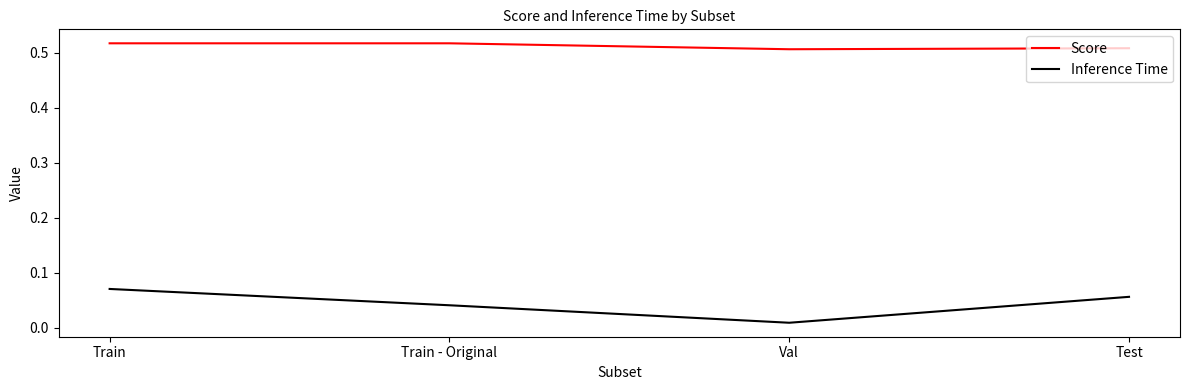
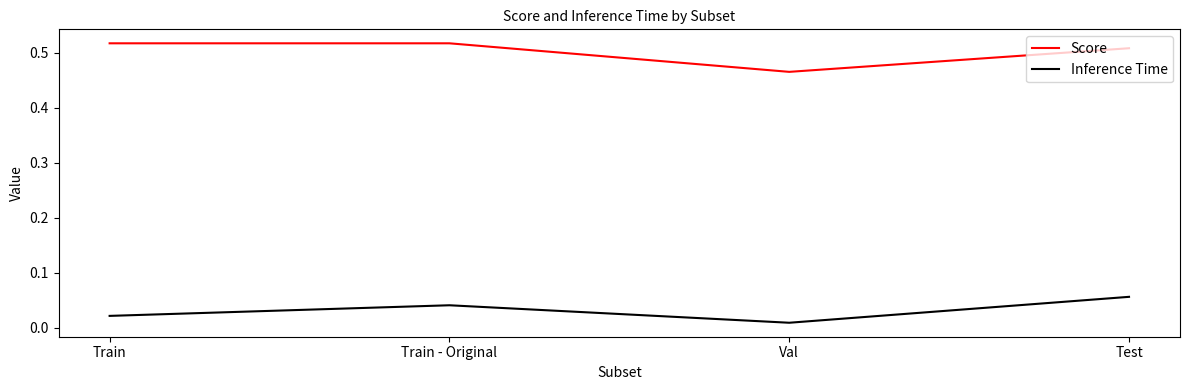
Inference Time, Train: 0.07 -> 0.02
Score, Val: 0.51 -> 0.47
